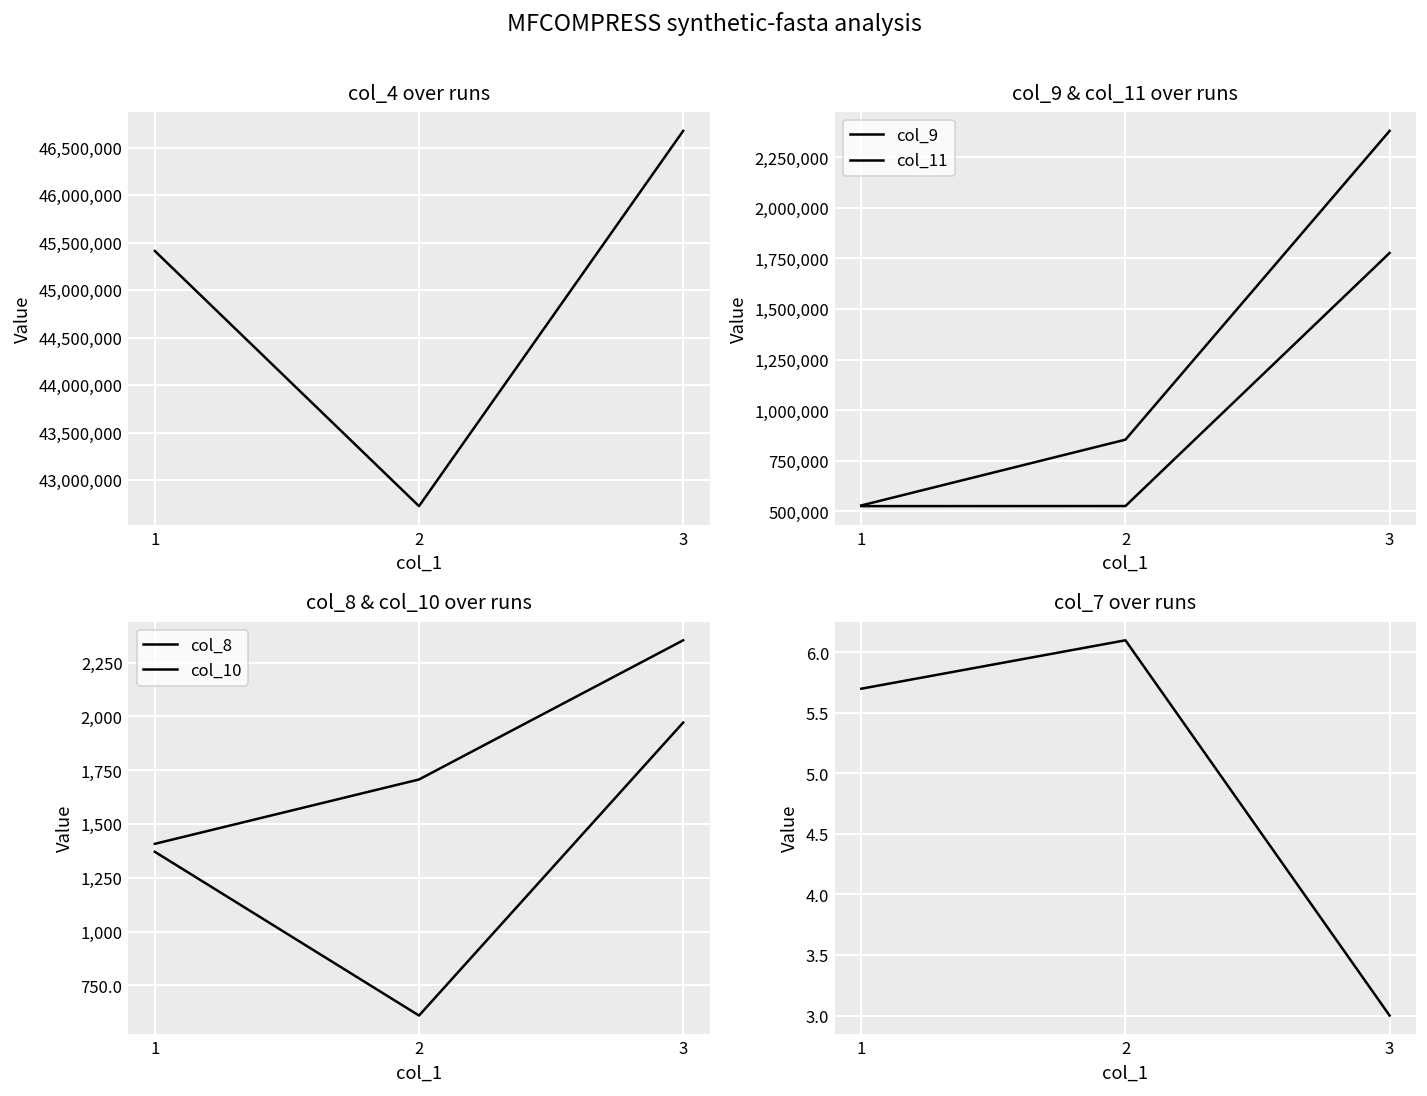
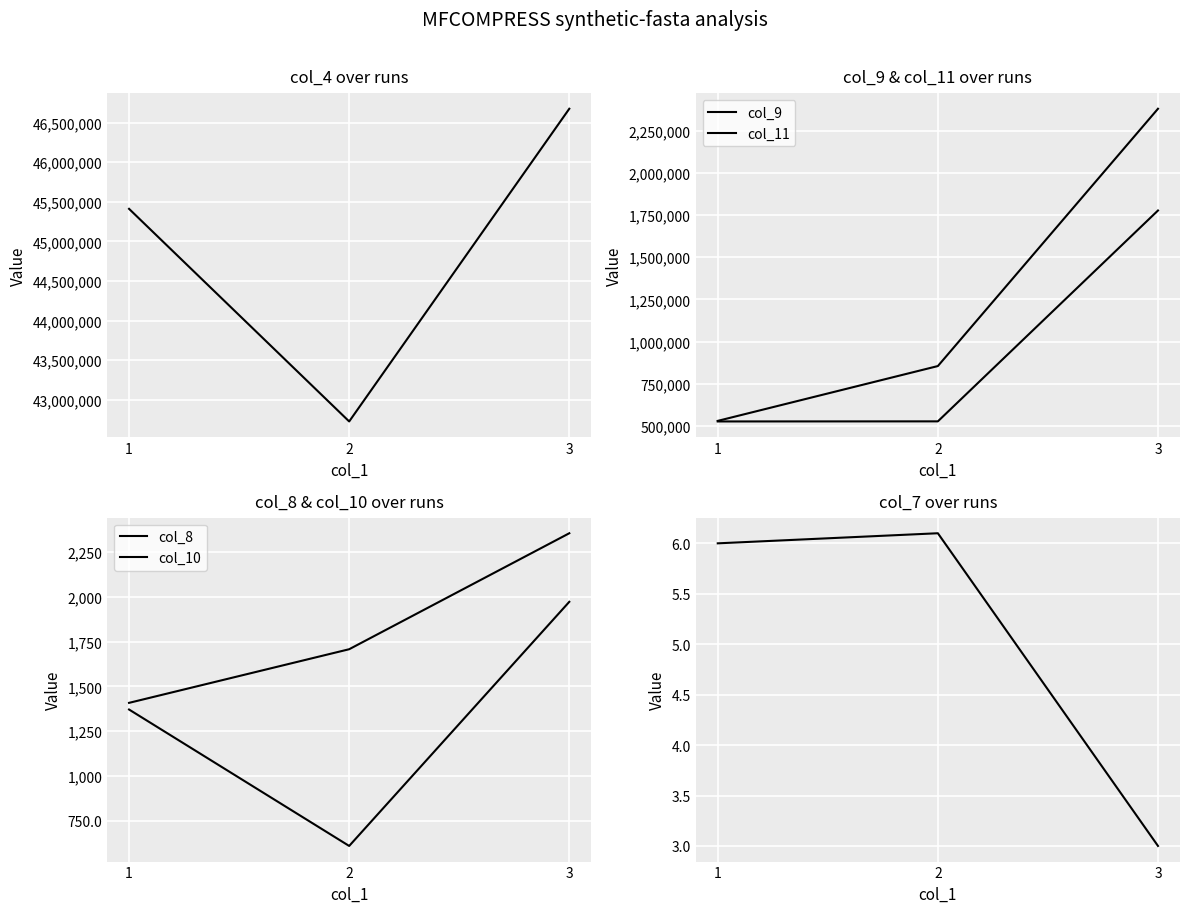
col_7 over runs, 1: 5.7 -> 6.0
